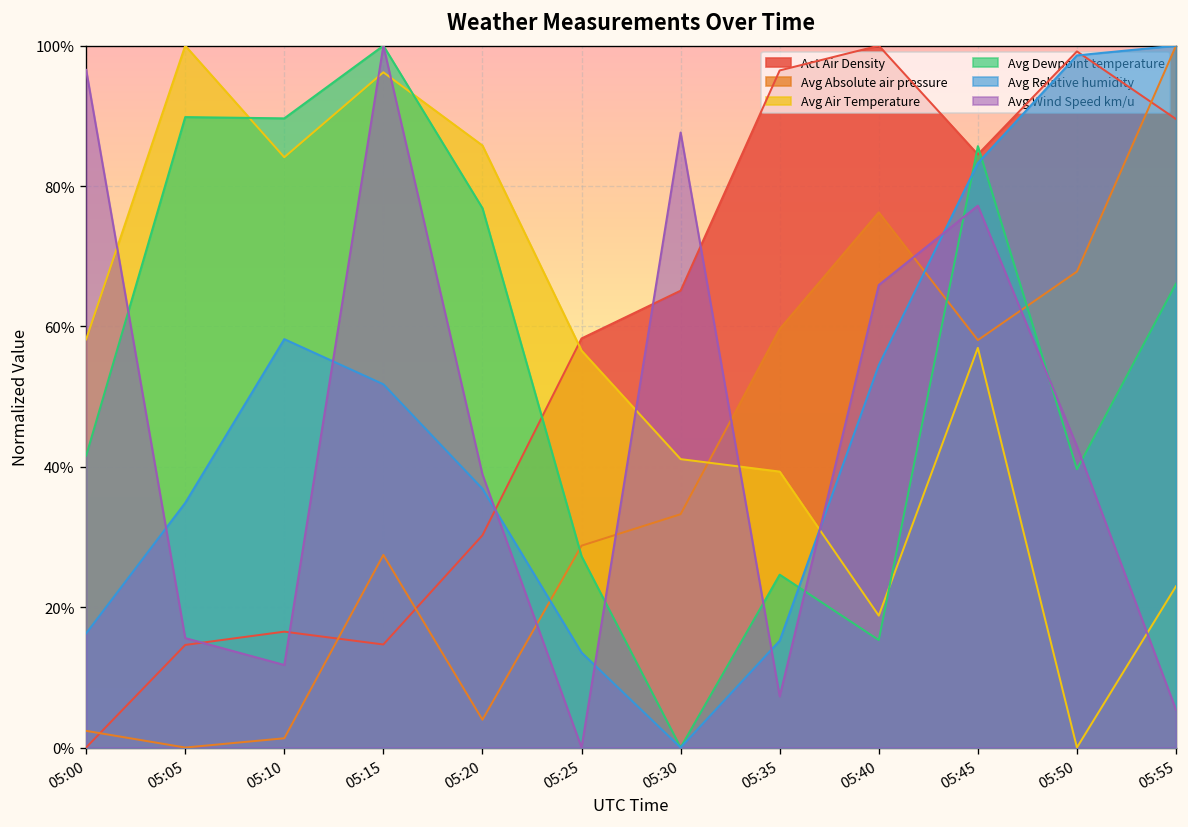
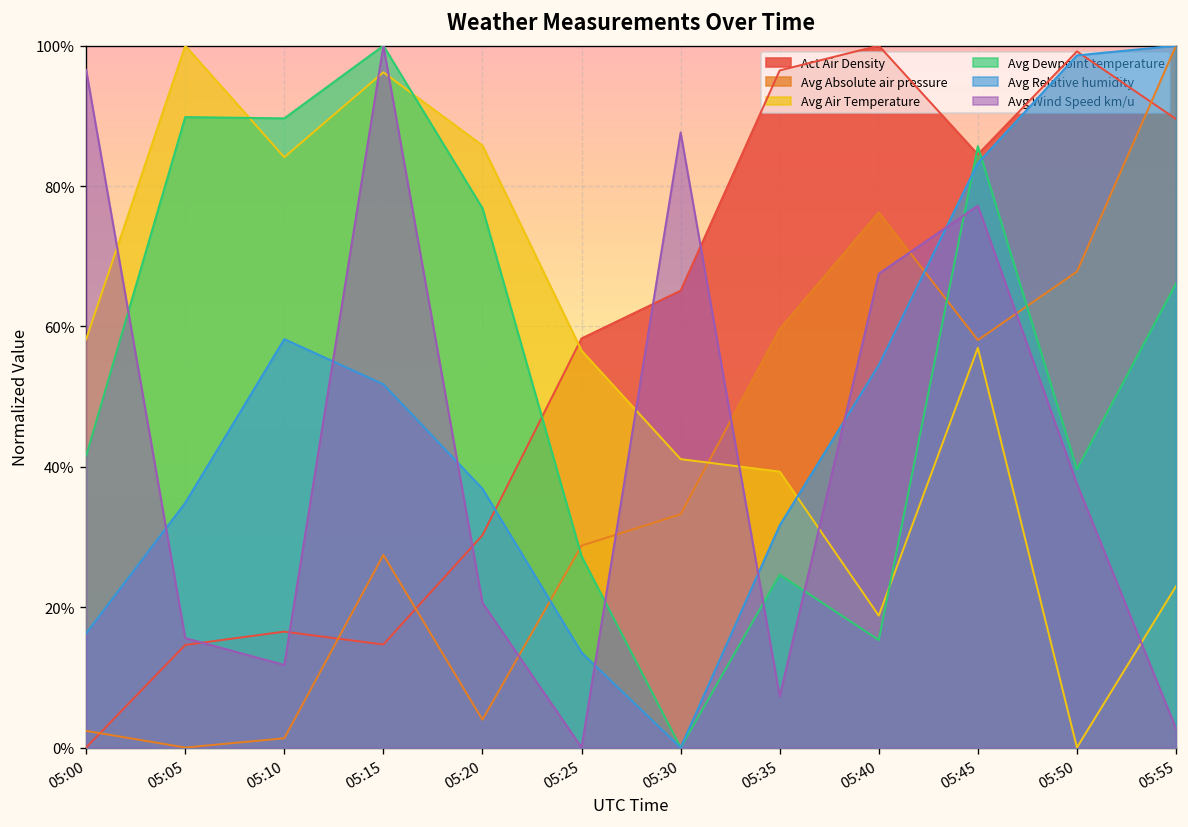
Avg Wind Speed km/u, 05:20: 39% -> 21%
Avg Relative humidity, 05:35: 15% -> 32%
Avg Wind Speed km/u, 05:40: 66% -> 68%
Avg Wind Speed km/u, 05:50: 43% -> 38%
Avg Wind Speed km/u, 05:55: 5% -> 3%
